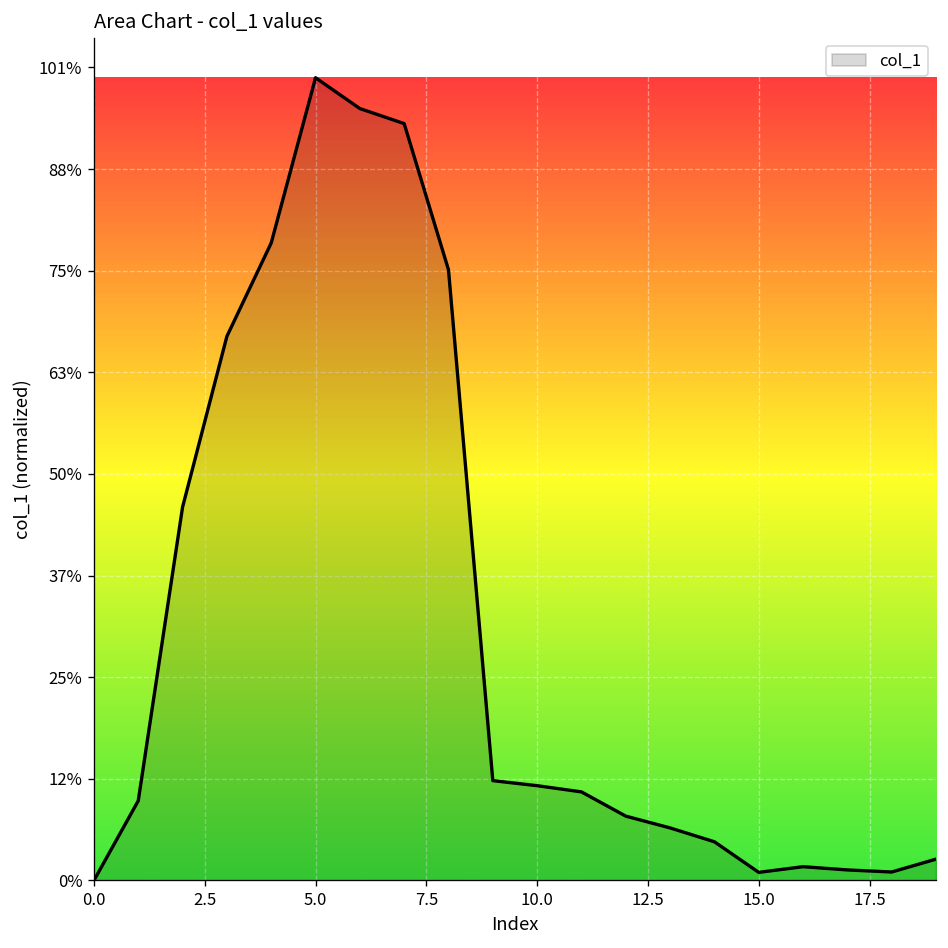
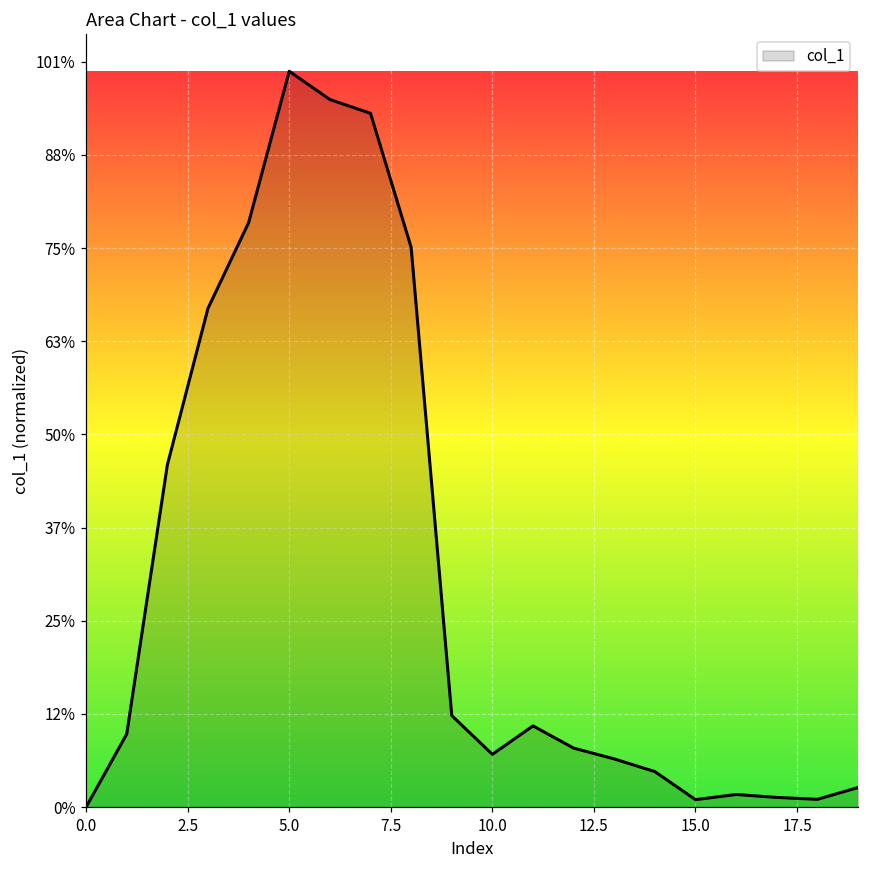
10.0: 12% -> 7%
